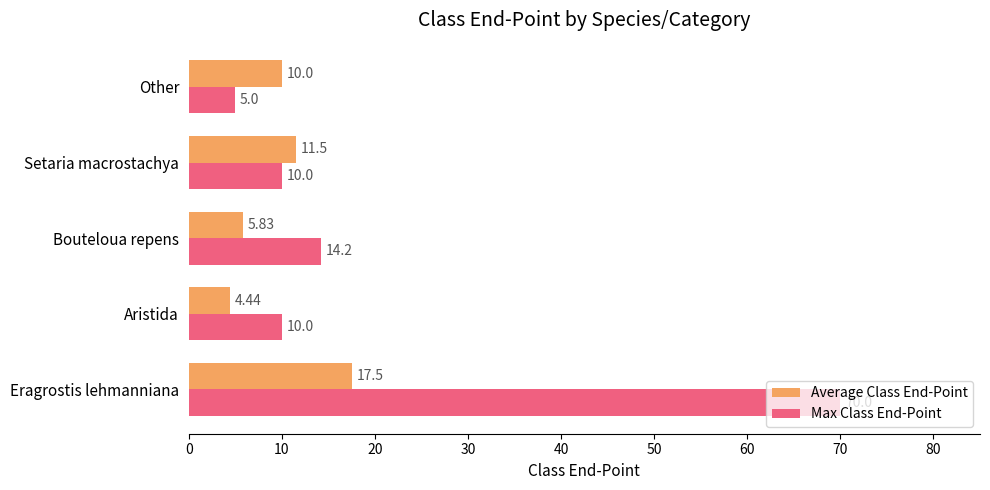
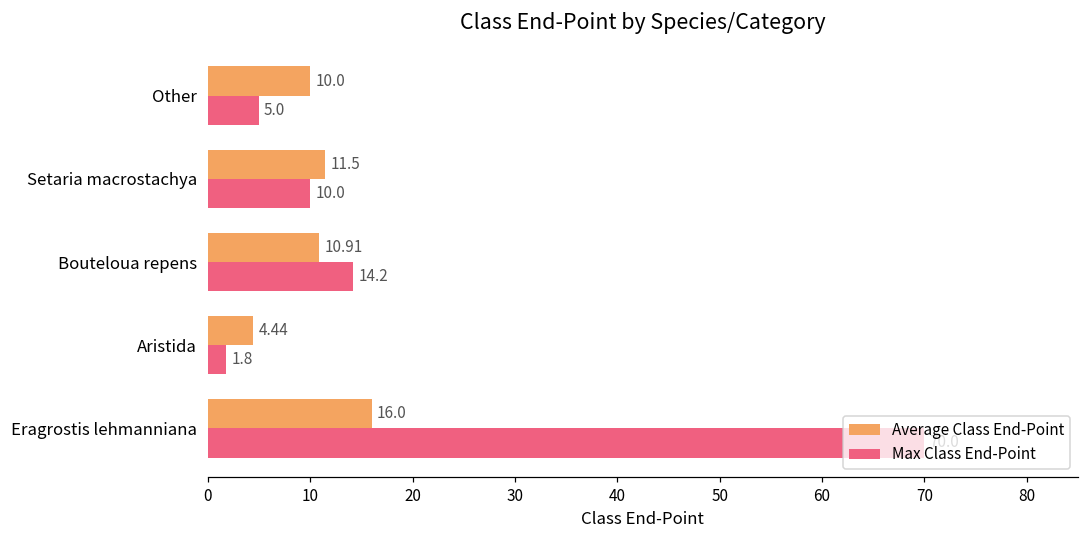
Average Class End-Point, Bouteloua repens: 5.83 -> 10.91
Max Class End-Point, Aristida: 10.0 -> 1.8
Average Class End-Point, Eragrostis lehmanniana: 17.5 -> 16.0
